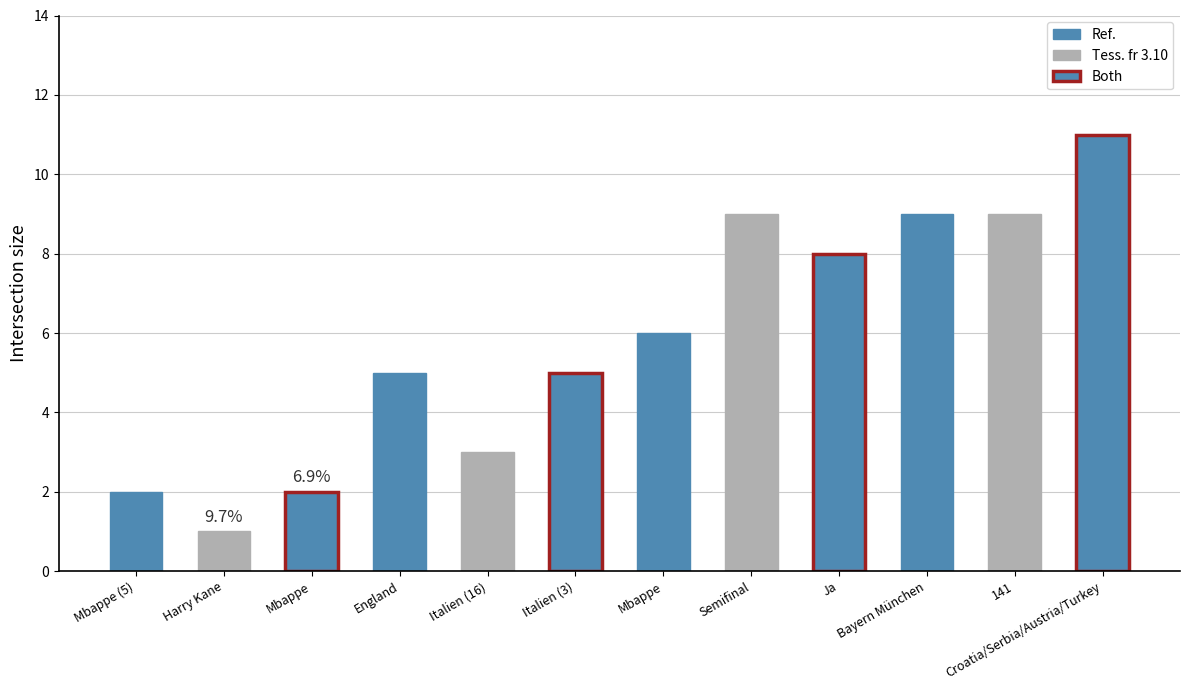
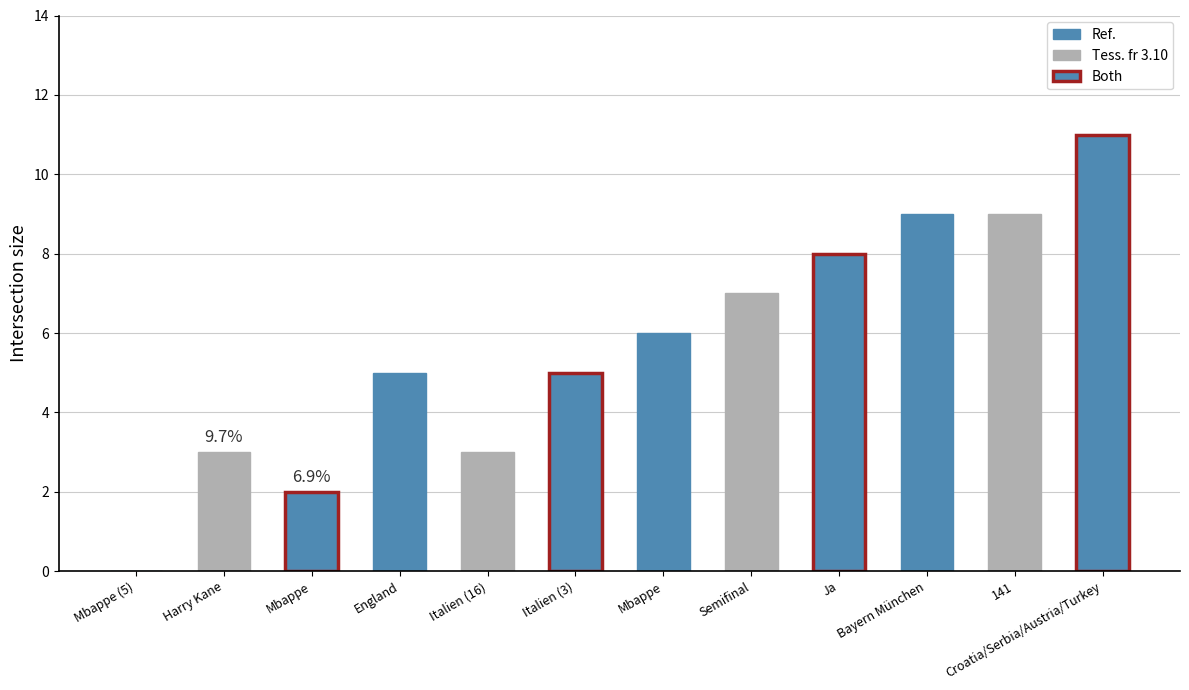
Mbappe (5): 2 -> 0
Harry Kane: 1 -> 3
Semifinal: 9 -> 7
